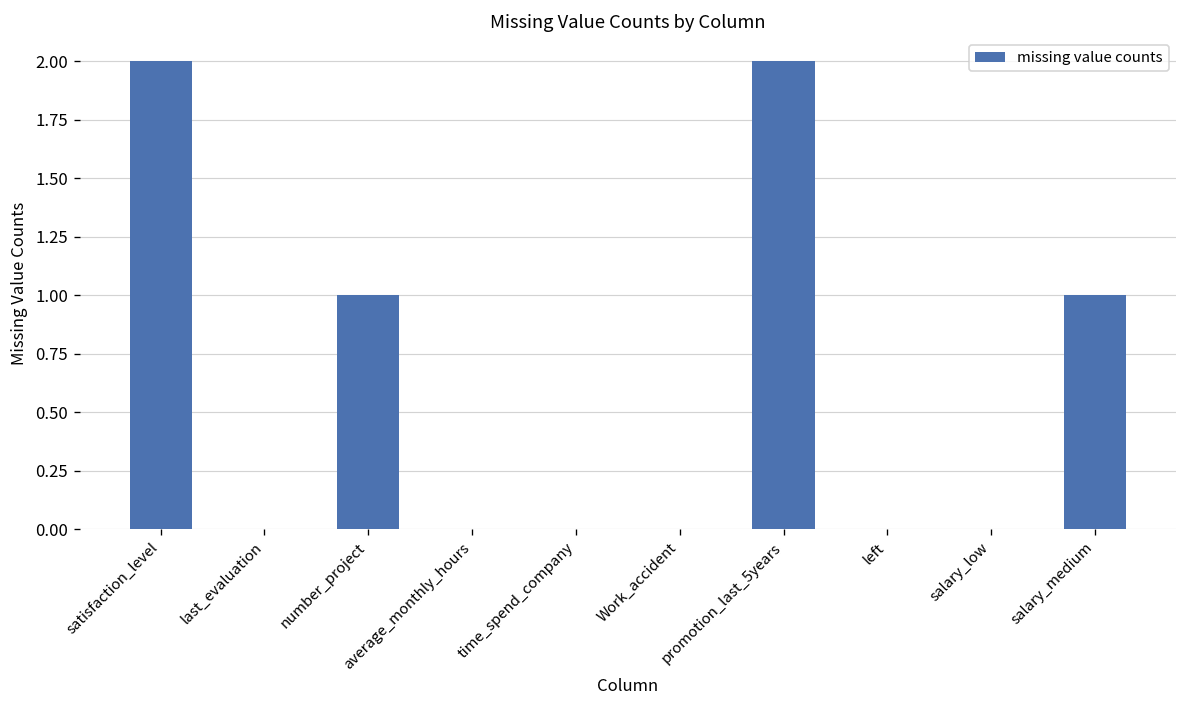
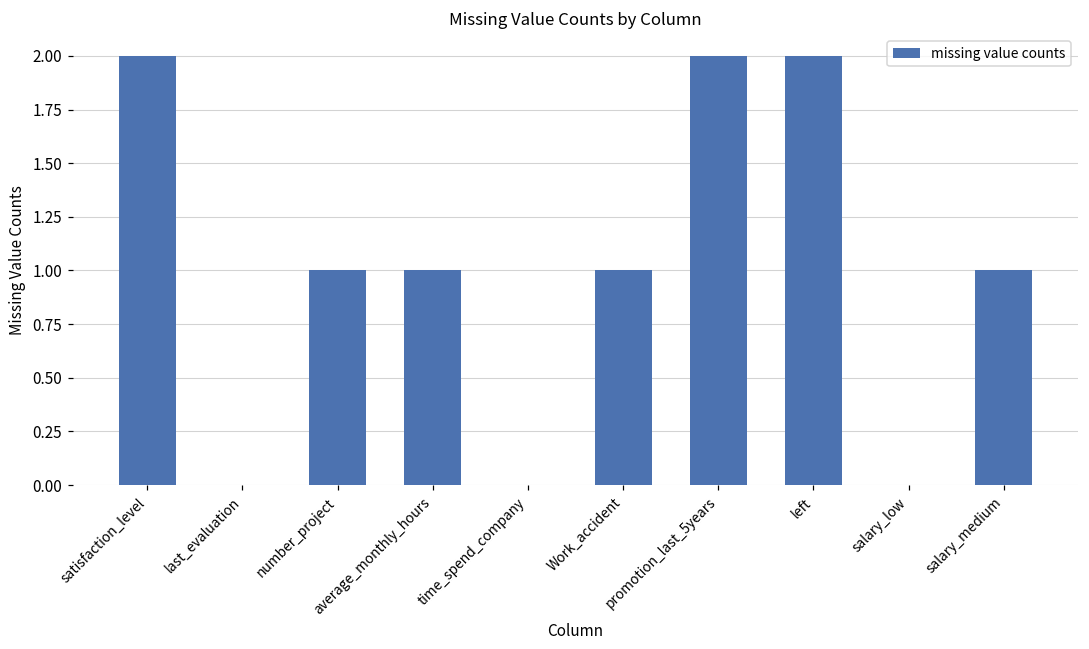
average_monthly_hours: 0 -> 1
Work_accident: 0 -> 1
left: 0 -> 2
